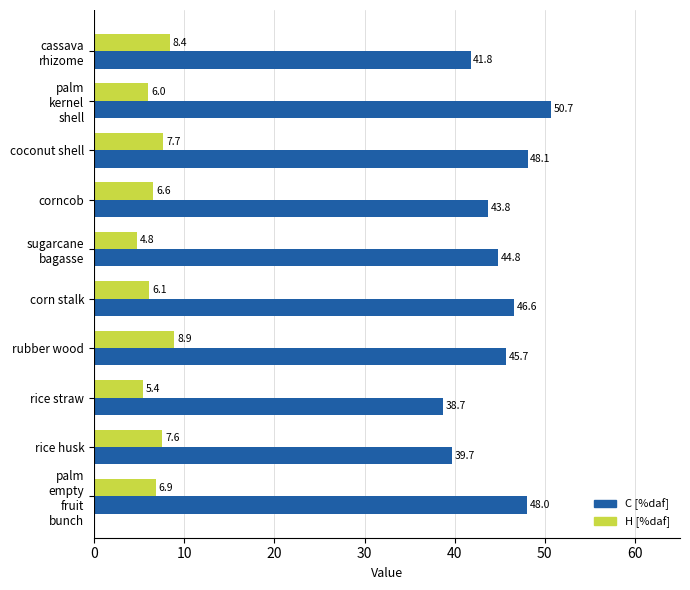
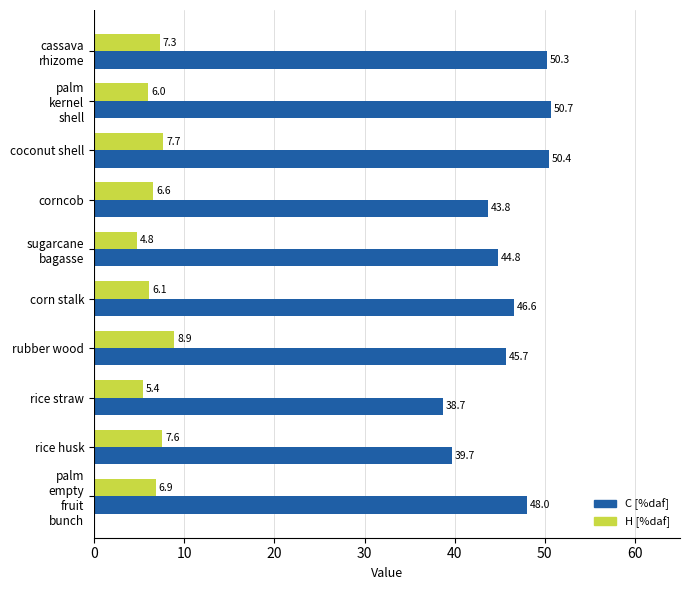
H [%daf], cassava rhizome: 8.4 -> 7.3
C [%daf], cassava rhizome: 41.8 -> 50.3
C [%daf], coconut shell: 48.1 -> 50.4
